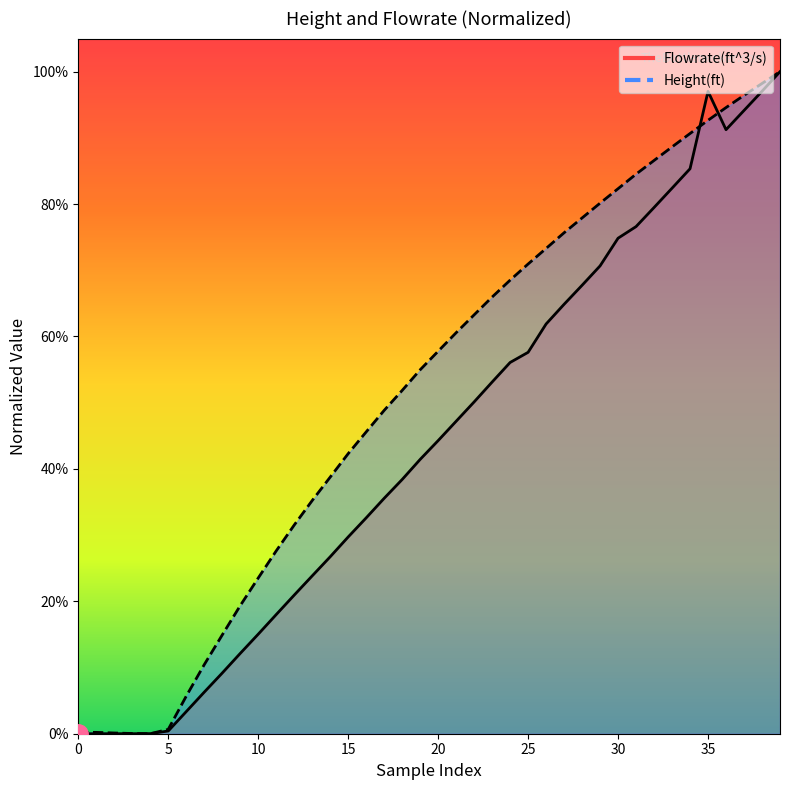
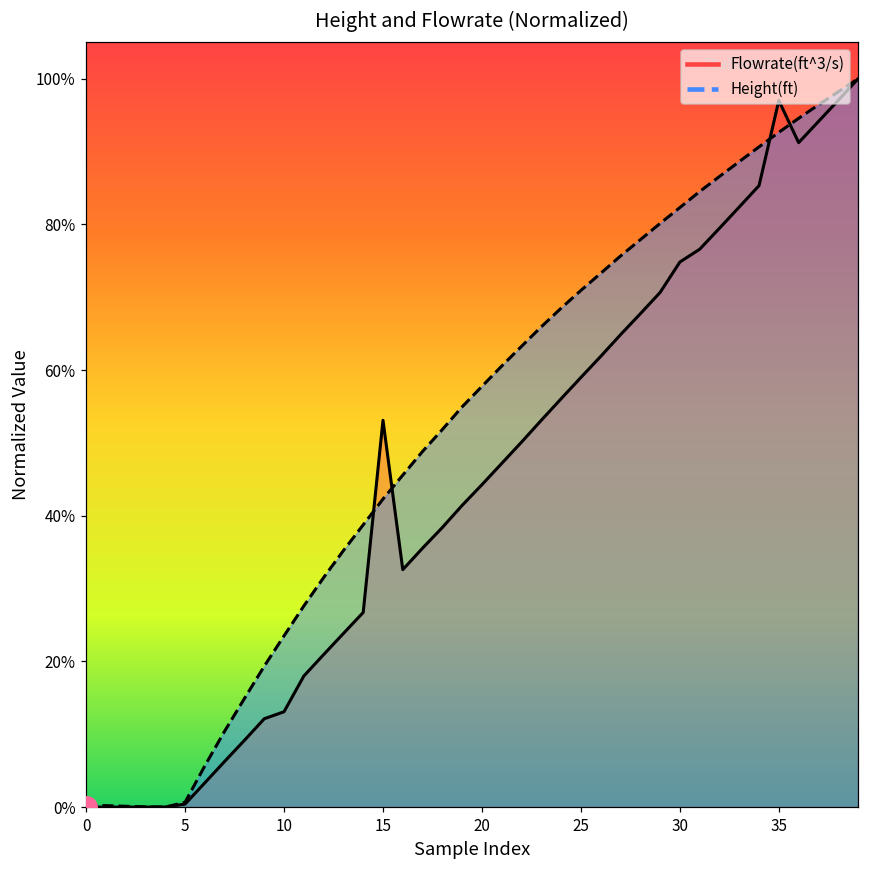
Flowrate(ft^3/s), 10: 15% -> 13%
Flowrate(ft^3/s), 15: 30% -> 53%
Flowrate(ft^3/s), 25: 58% -> 59%
